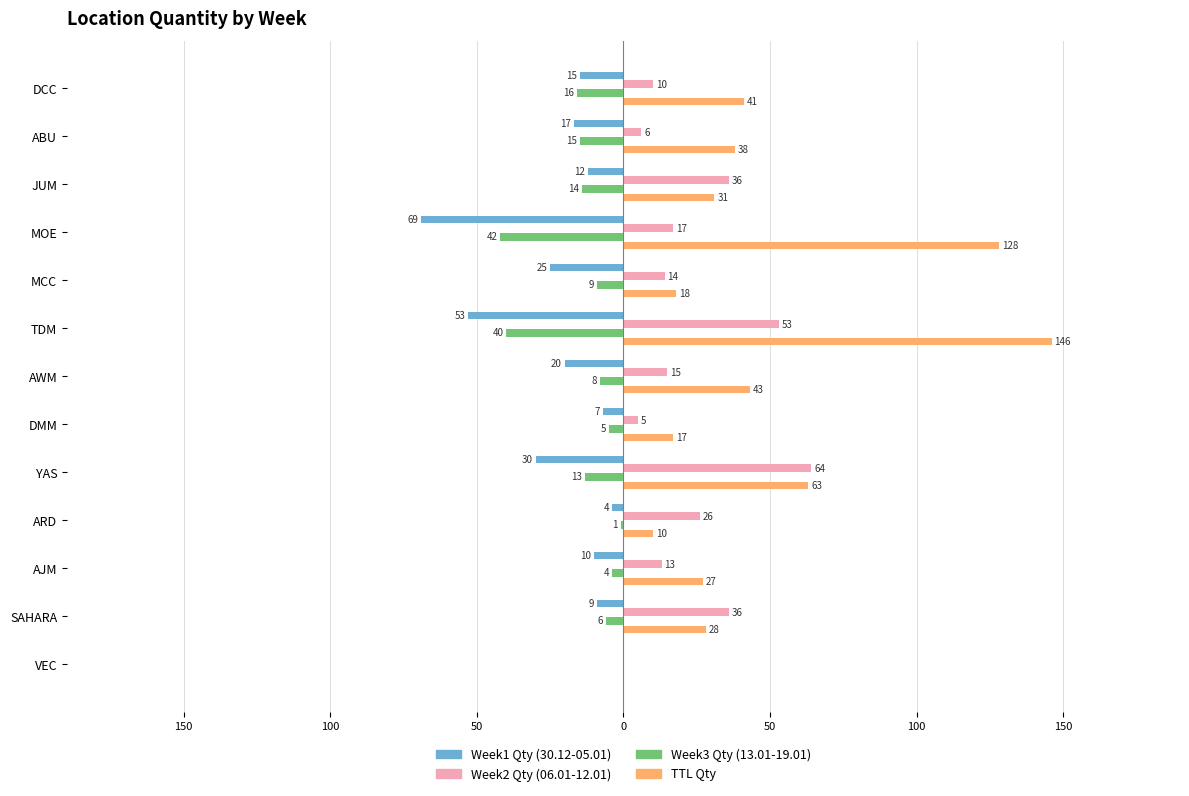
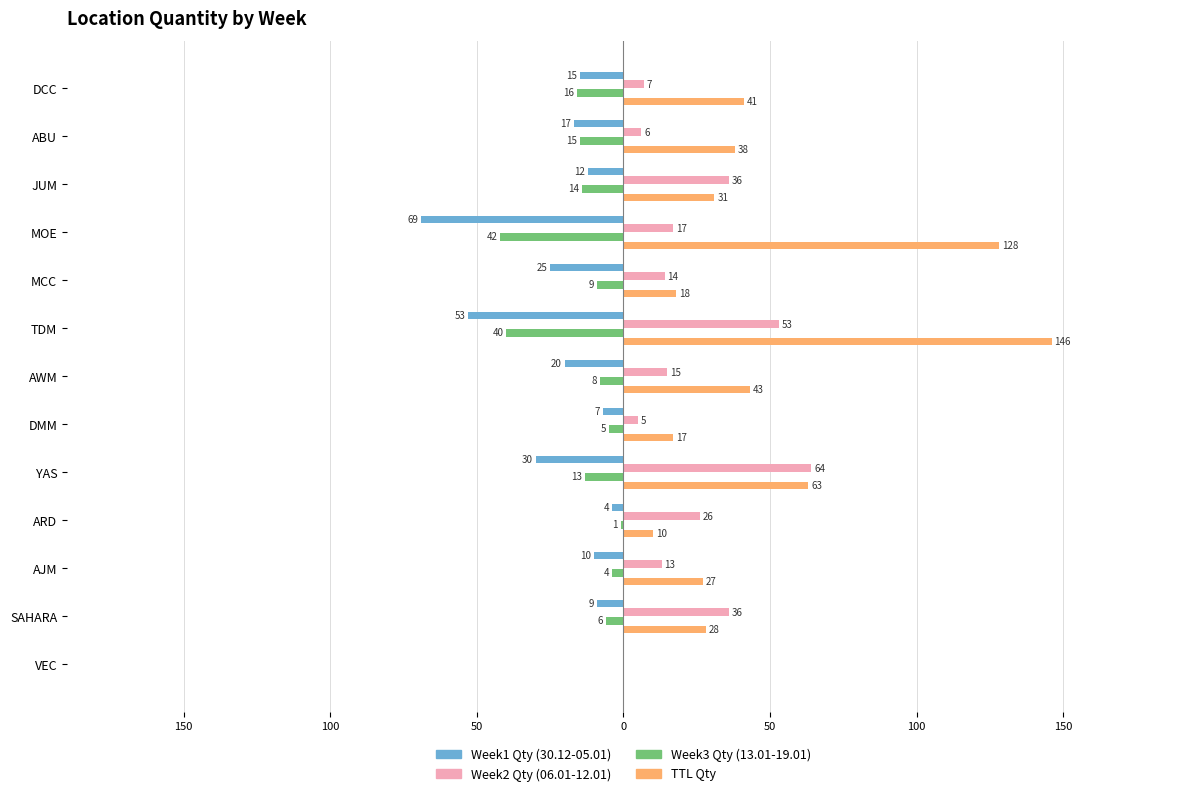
Week2 Qty (06.01-12.01), DCC: 10 -> 7
